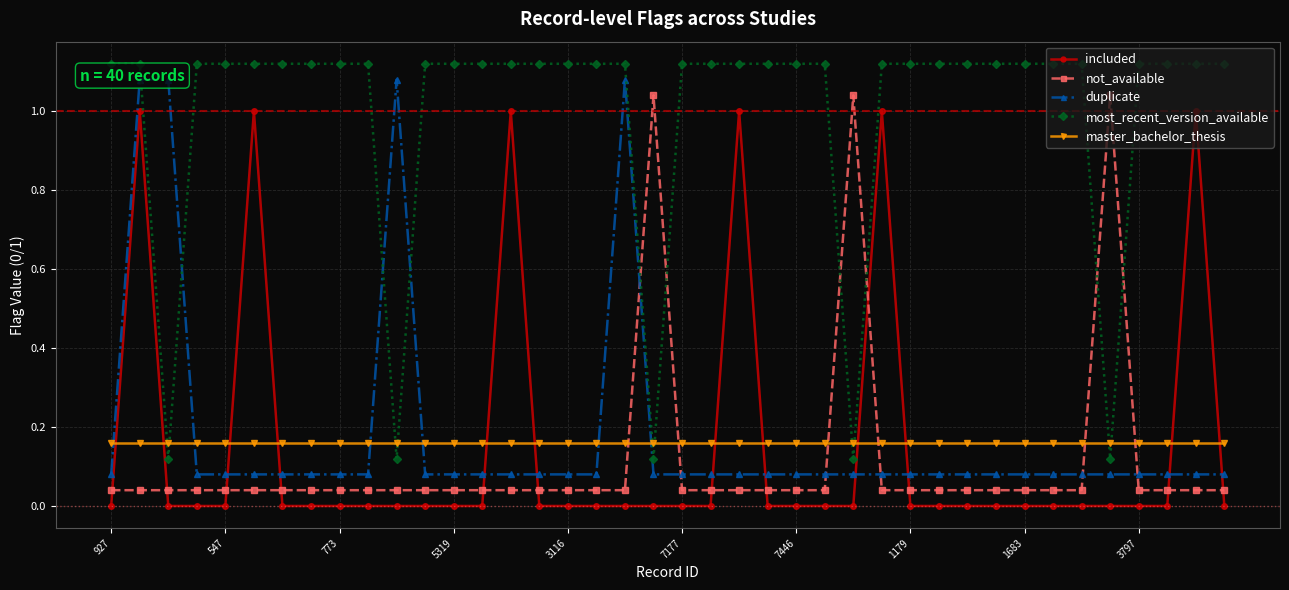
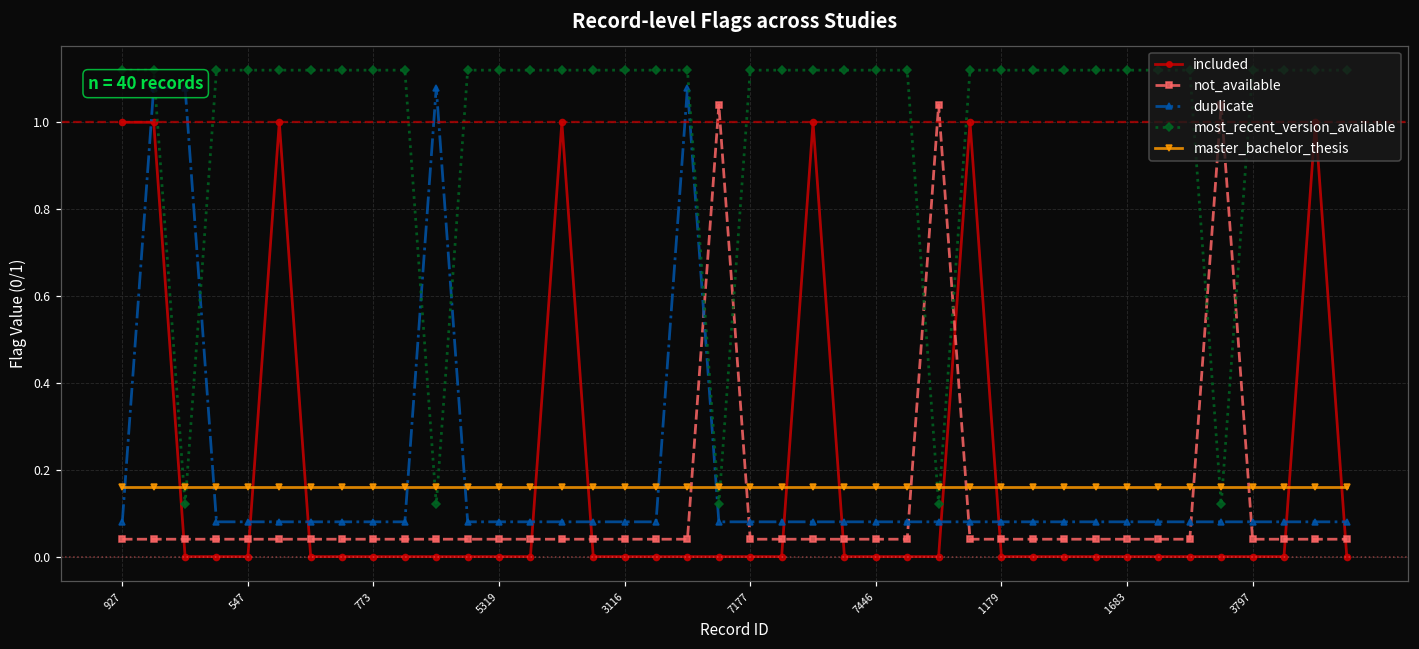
included, 927: 0 -> 1
